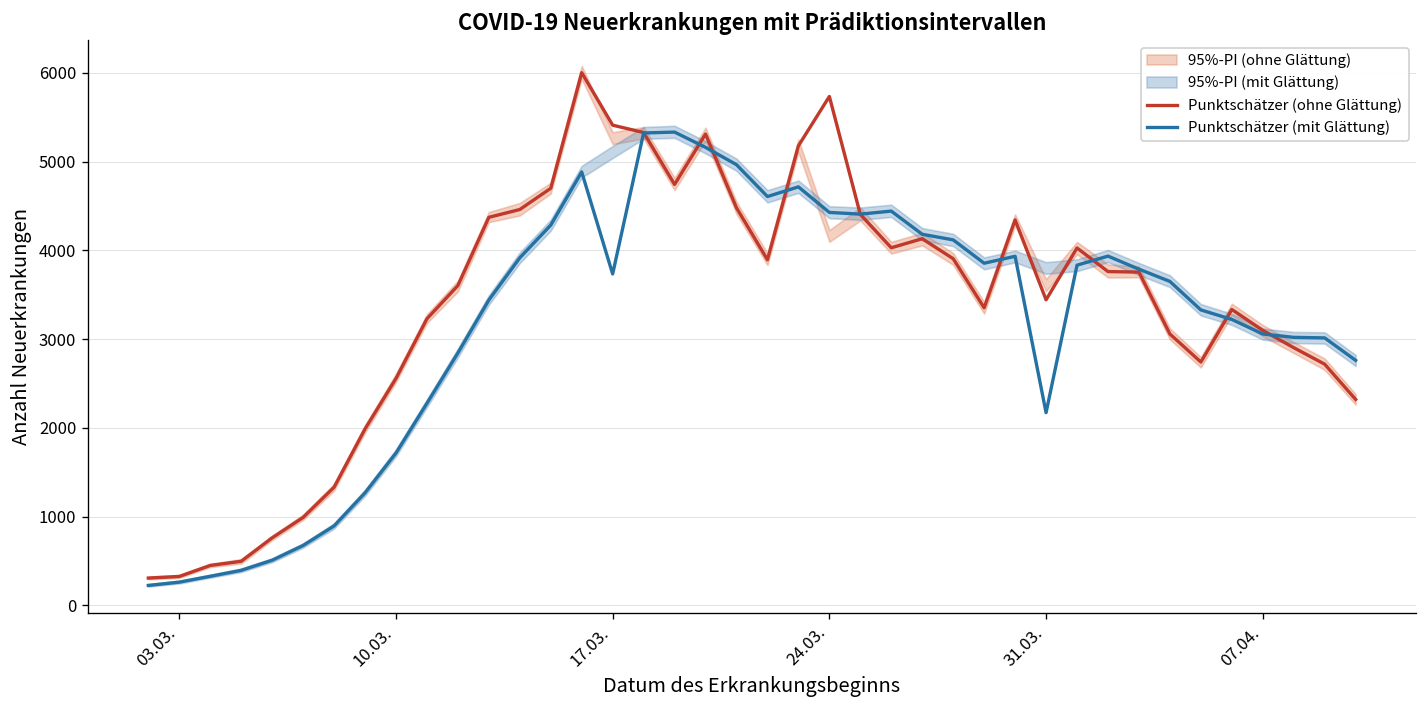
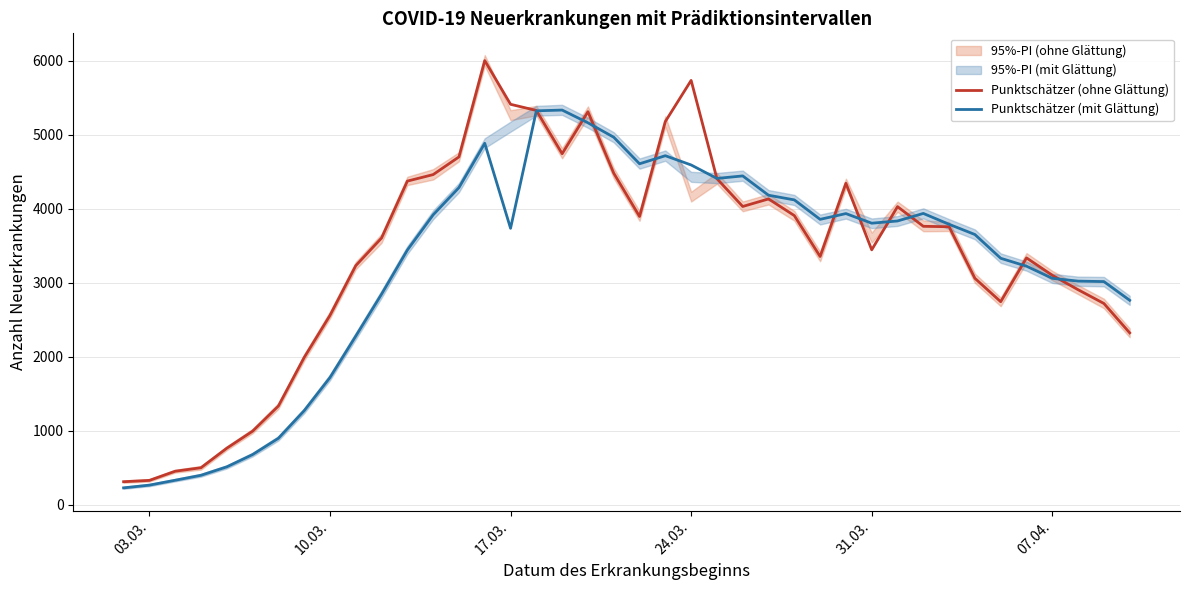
Punktschätzer (mit Glättung), 24.03.: 4400 -> 4600
Punktschätzer (mit Glättung), 31.03.: 2200 -> 3800
